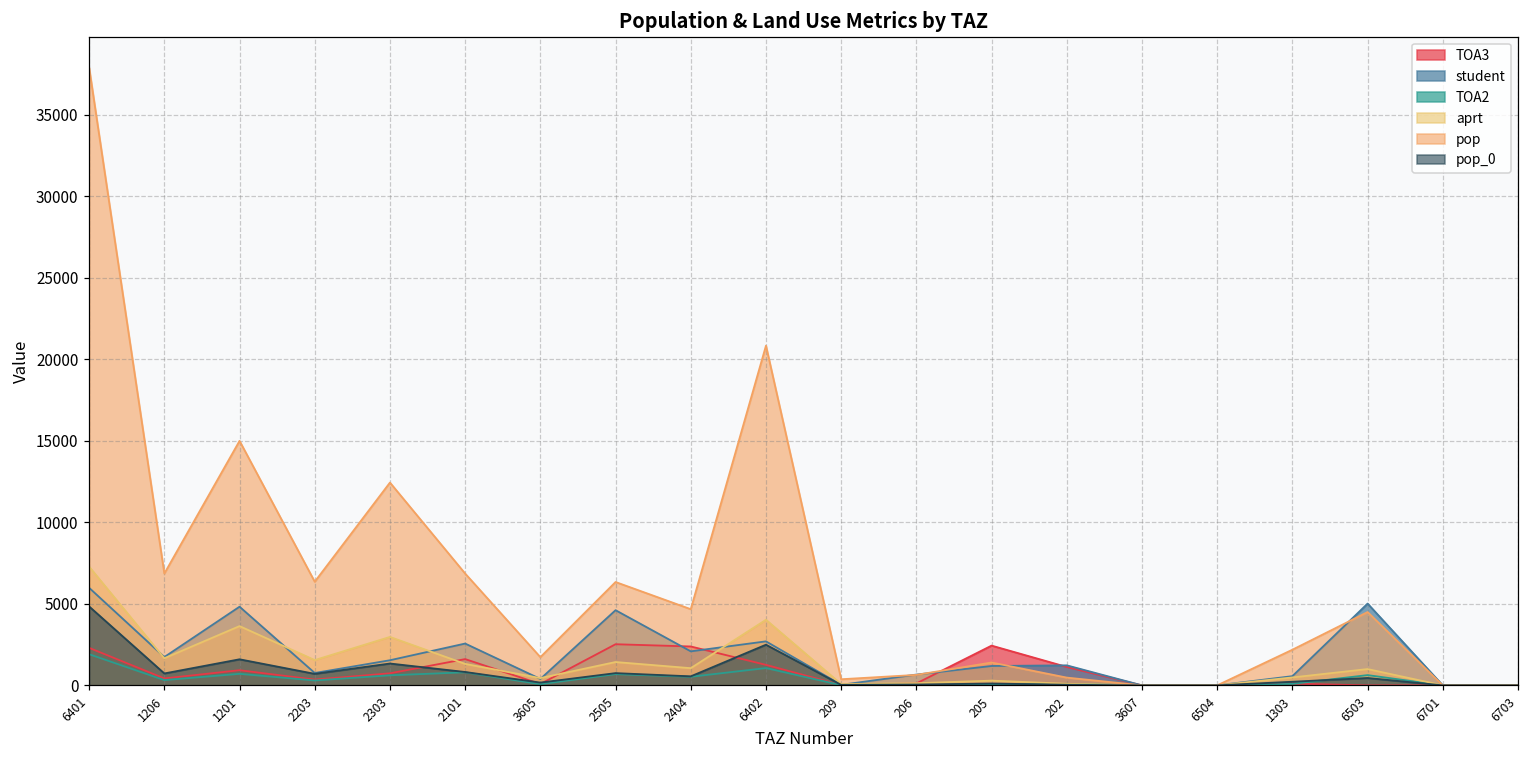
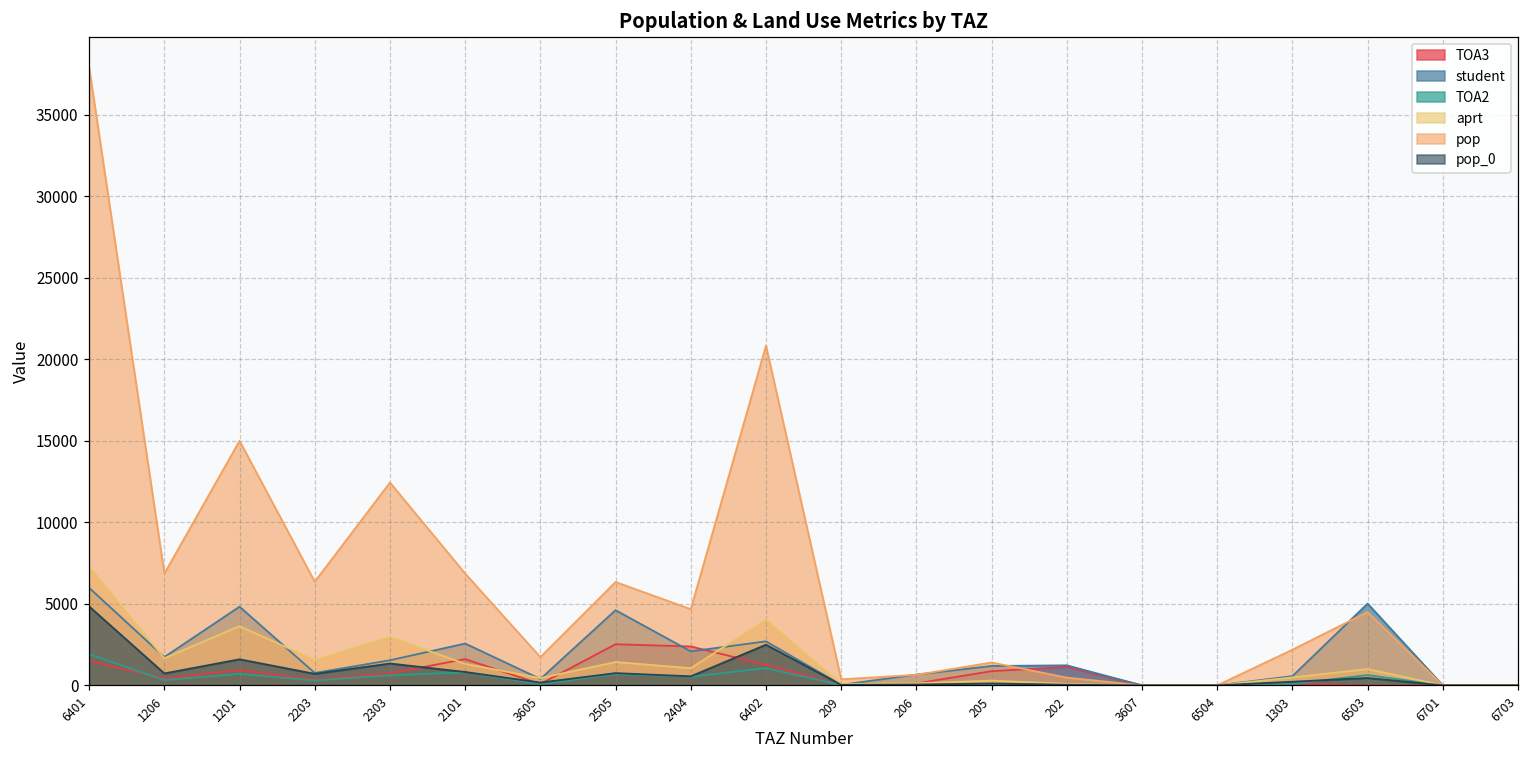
TOA3, 6401: 2300 -> 1500
TOA3, 205: 2400 -> 900
